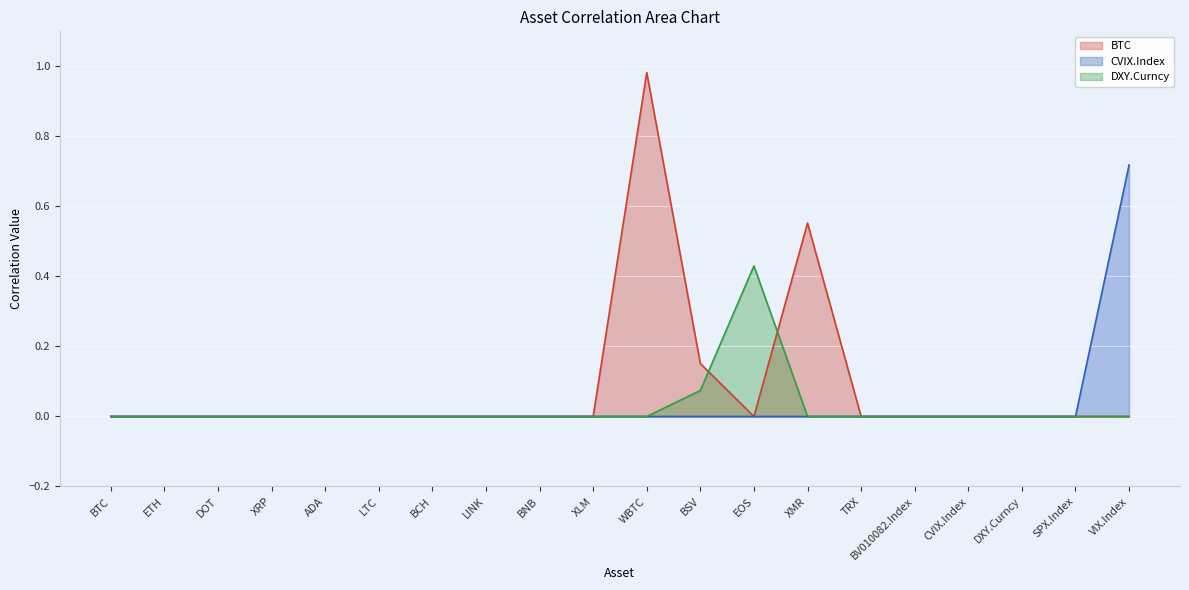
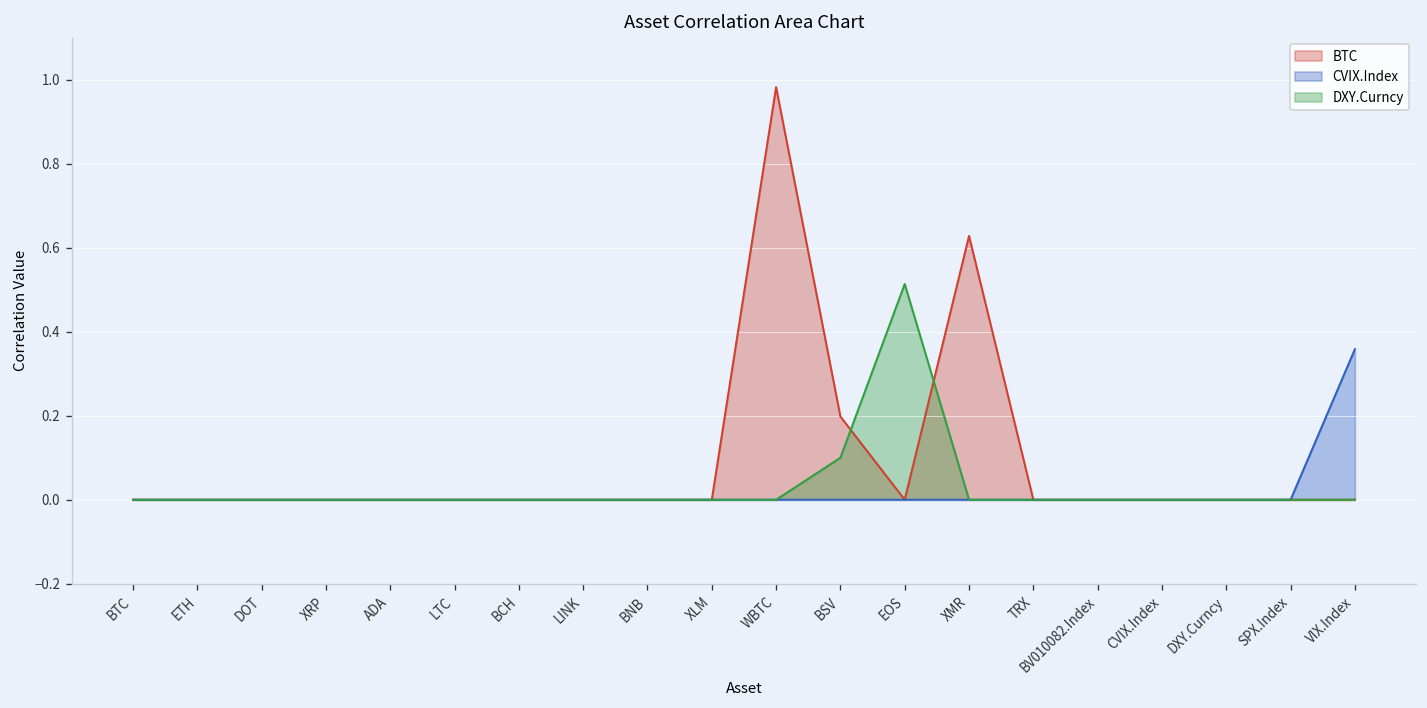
BTC, BSV: 0.15 -> 0.20
DXY.Curncy, BSV: 0.07 -> 0.10
DXY.Curncy, EOS: 0.43 -> 0.51
BTC, XMR: 0.55 -> 0.63
CVIX.Index, VIX.Index: 0.72 -> 0.36
